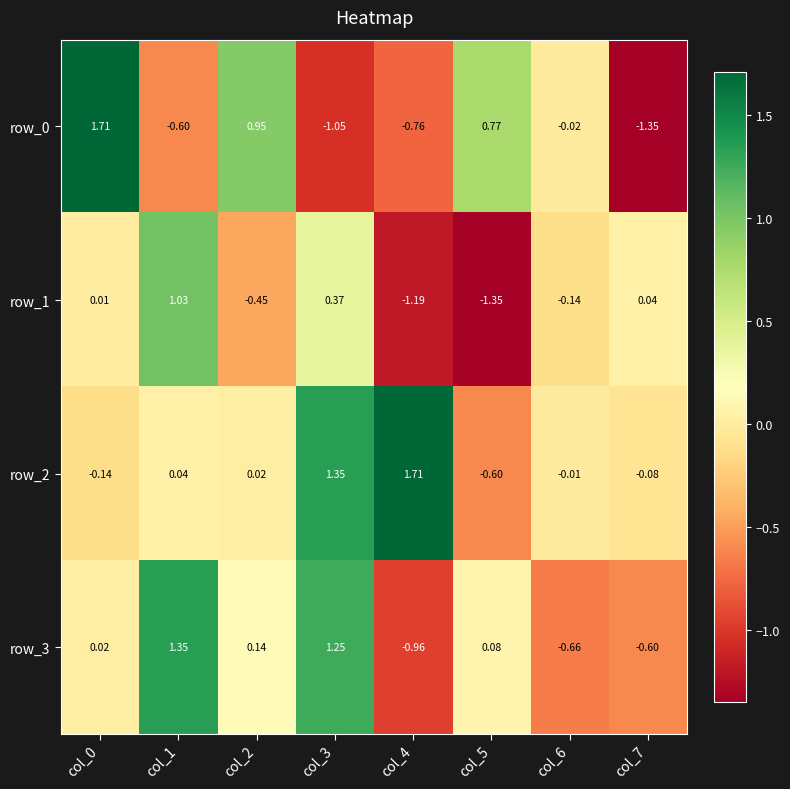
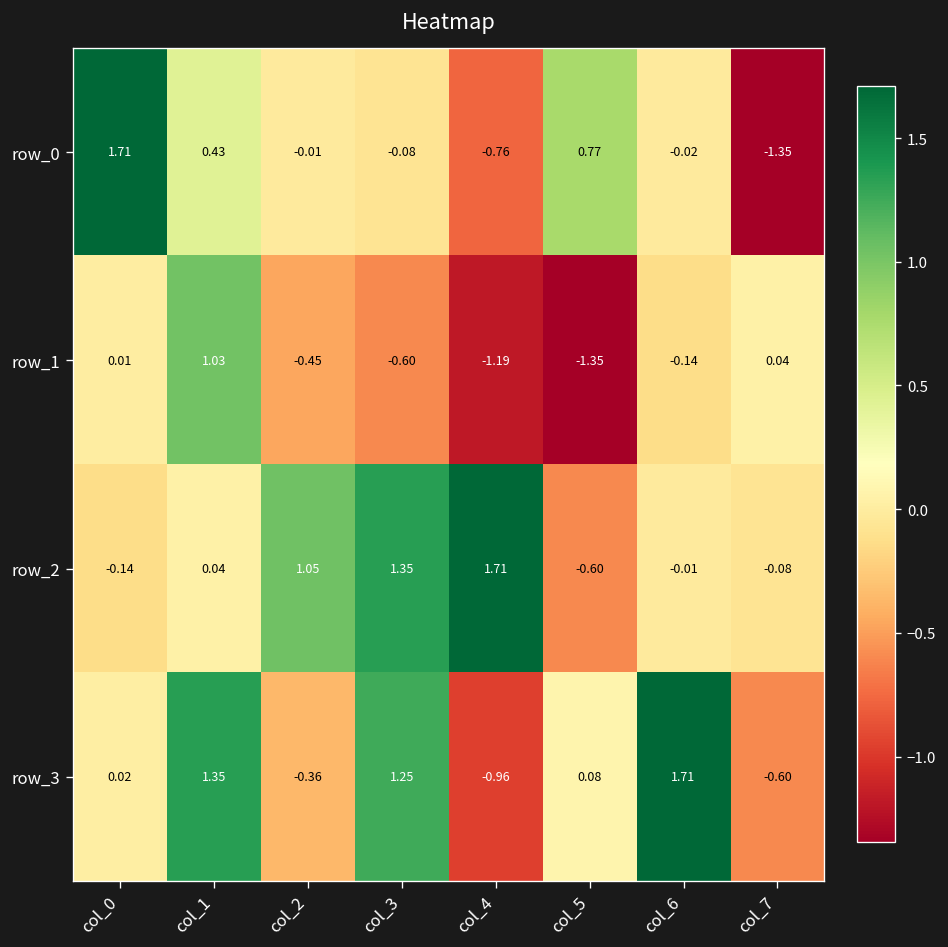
row_0, col_1: -0.60 -> 0.43
row_0, col_2: 0.95 -> -0.01
row_0, col_3: -1.05 -> -0.08
row_1, col_3: 0.37 -> -0.60
row_2, col_2: 0.02 -> 1.05
row_3, col_2: 0.14 -> -0.36
row_3, col_6: -0.66 -> 1.71
